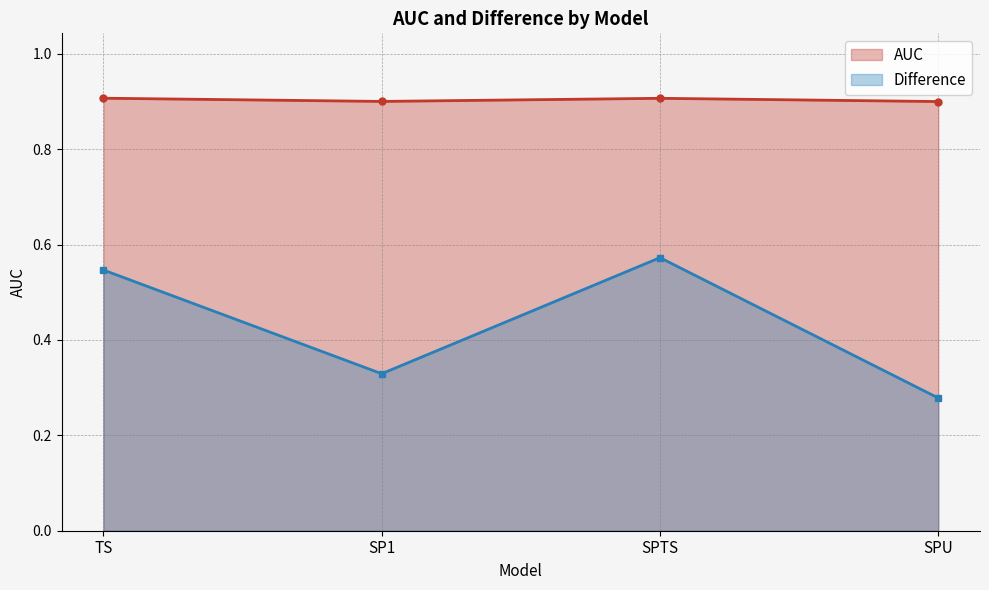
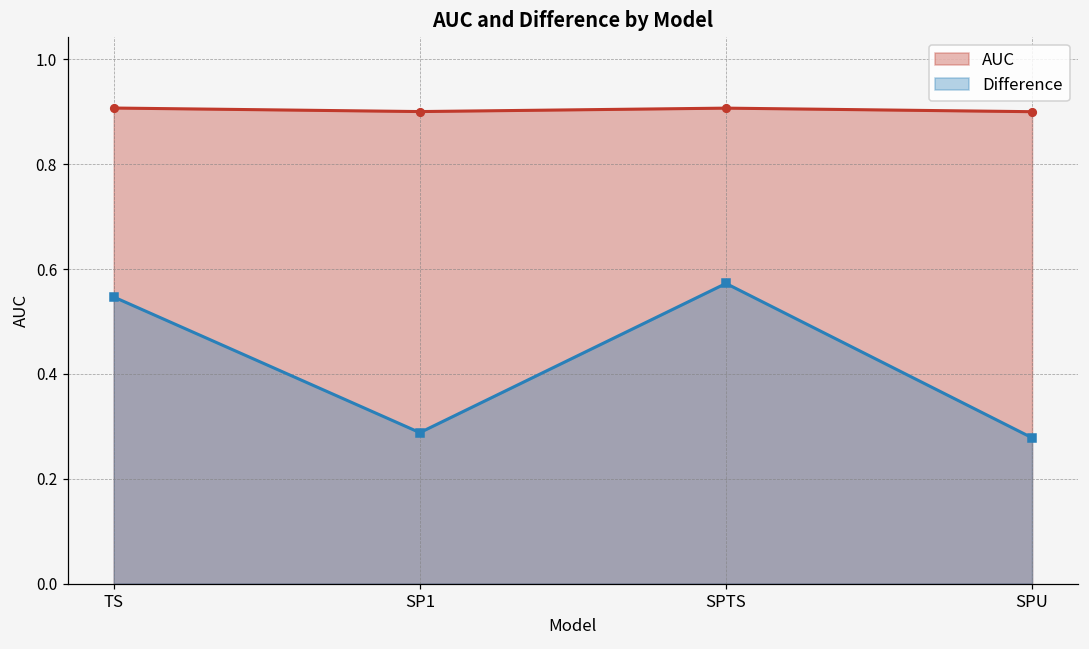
Difference, SP1: 0.33 -> 0.29
